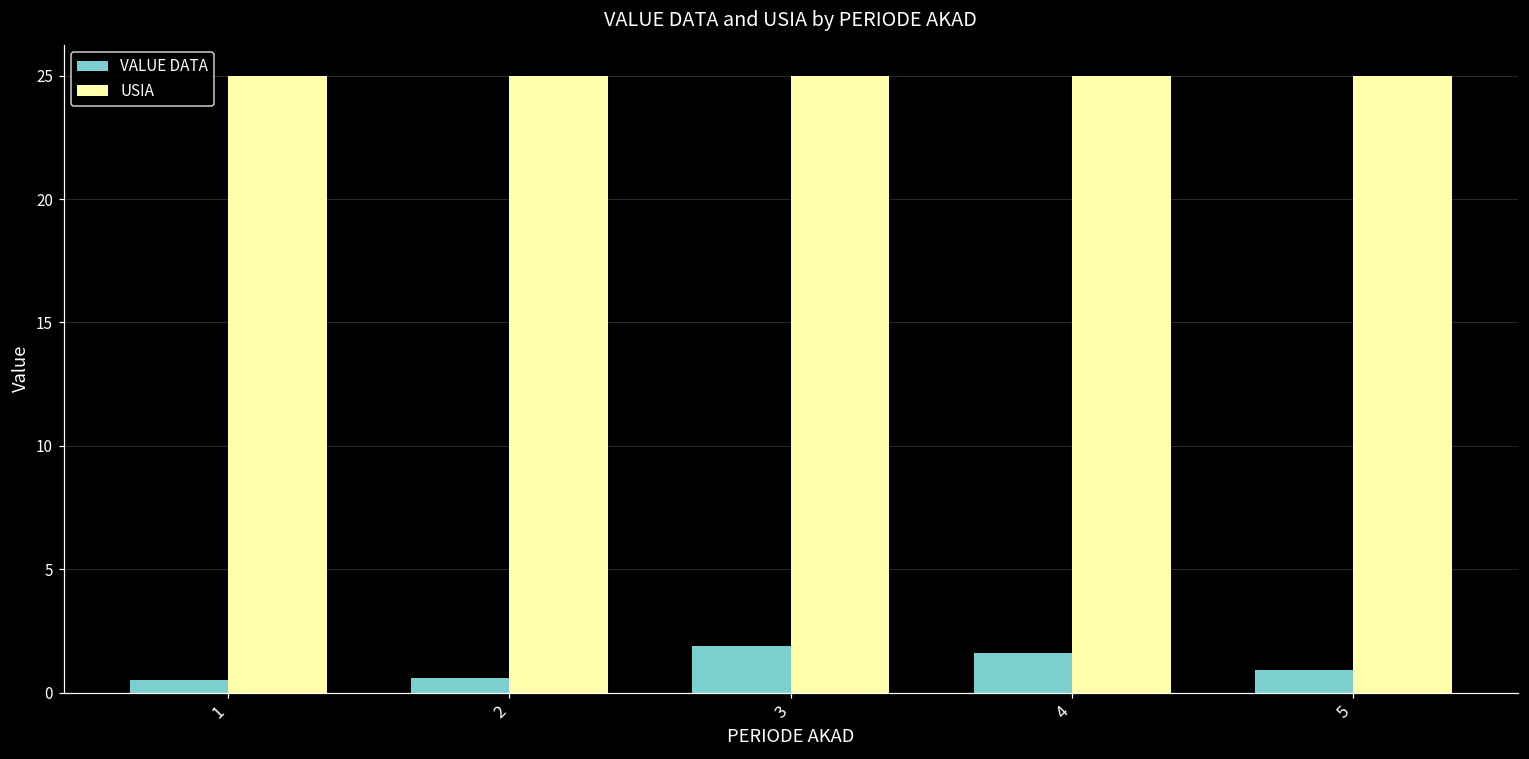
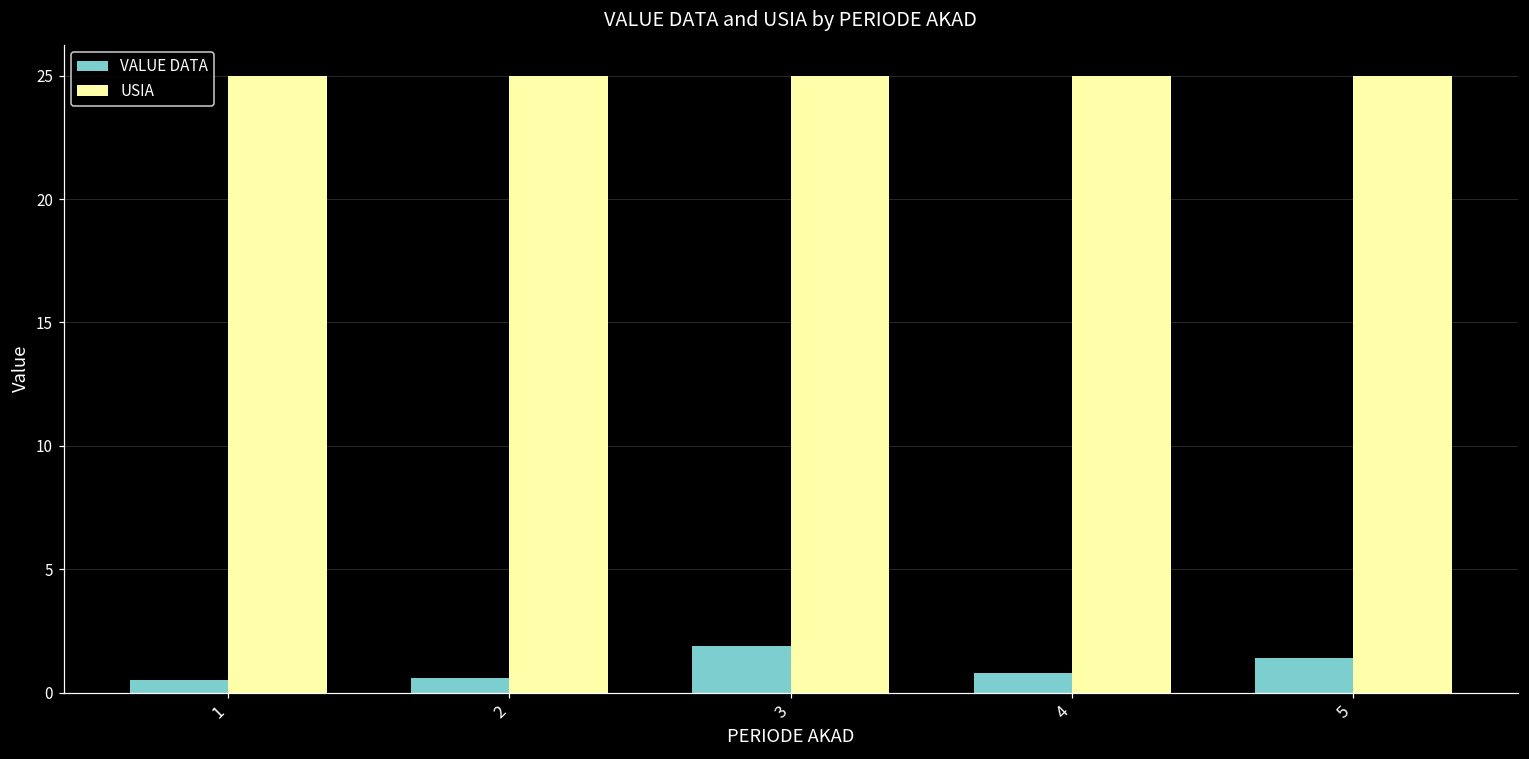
VALUE DATA, 4: 1.6 -> 0.8
VALUE DATA, 5: 0.9 -> 1.4
